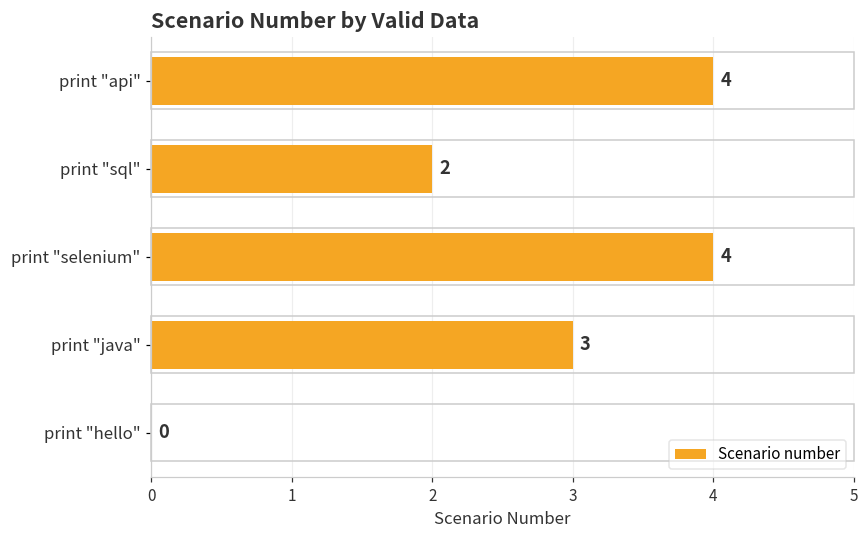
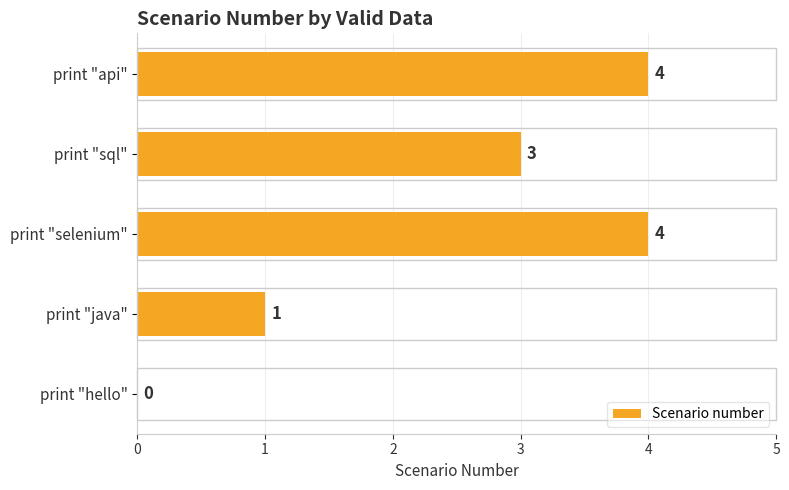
print "sql": 2 -> 3
print "java": 3 -> 1
